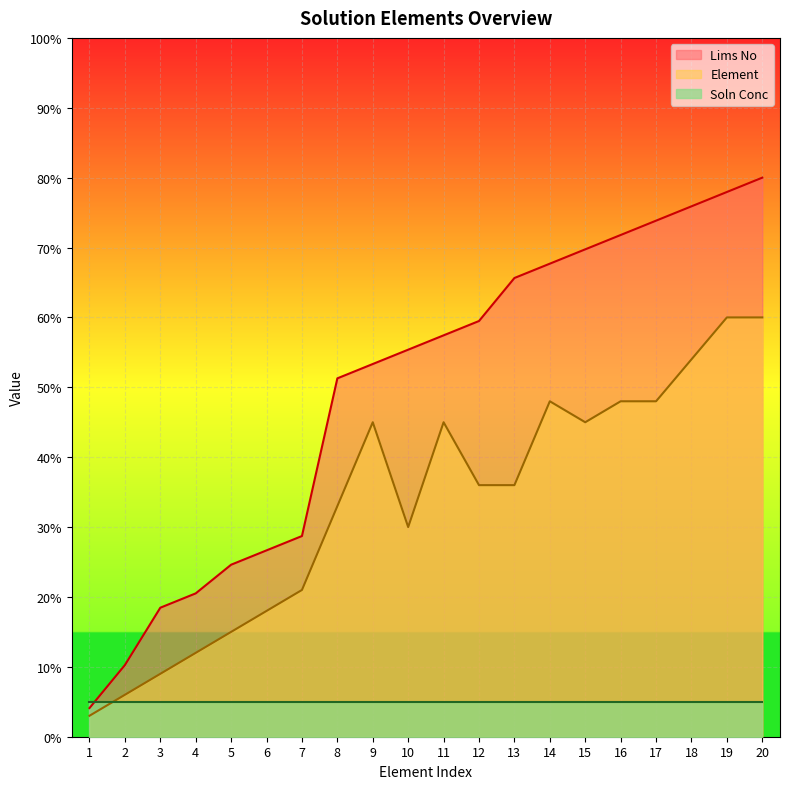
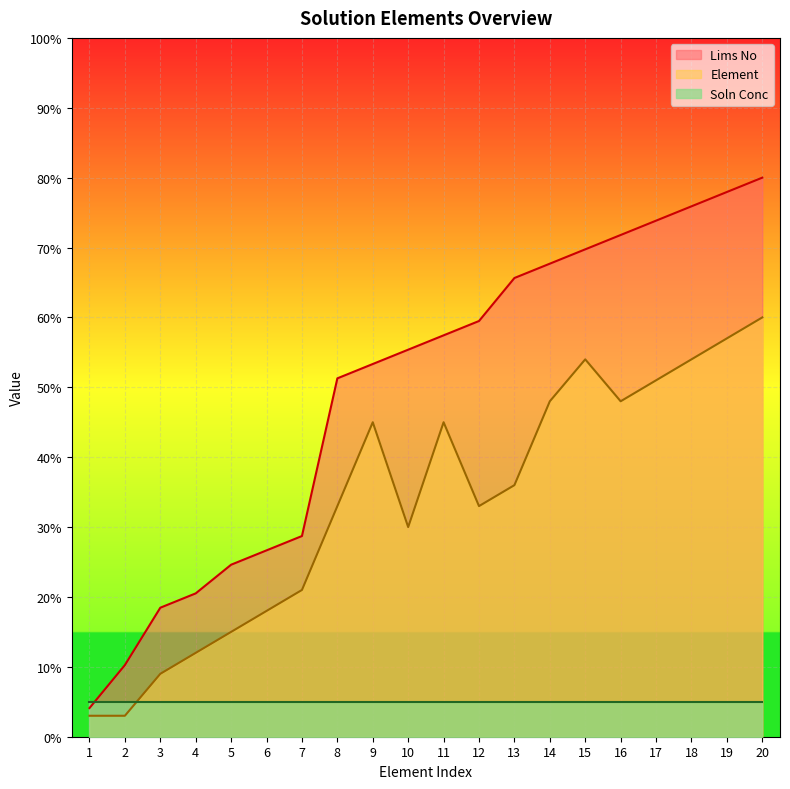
Element, 2: 6% -> 3%
Element, 12: 36% -> 33%
Element, 15: 45% -> 54%
Element, 17: 48% -> 51%
Element, 19: 60% -> 57%
